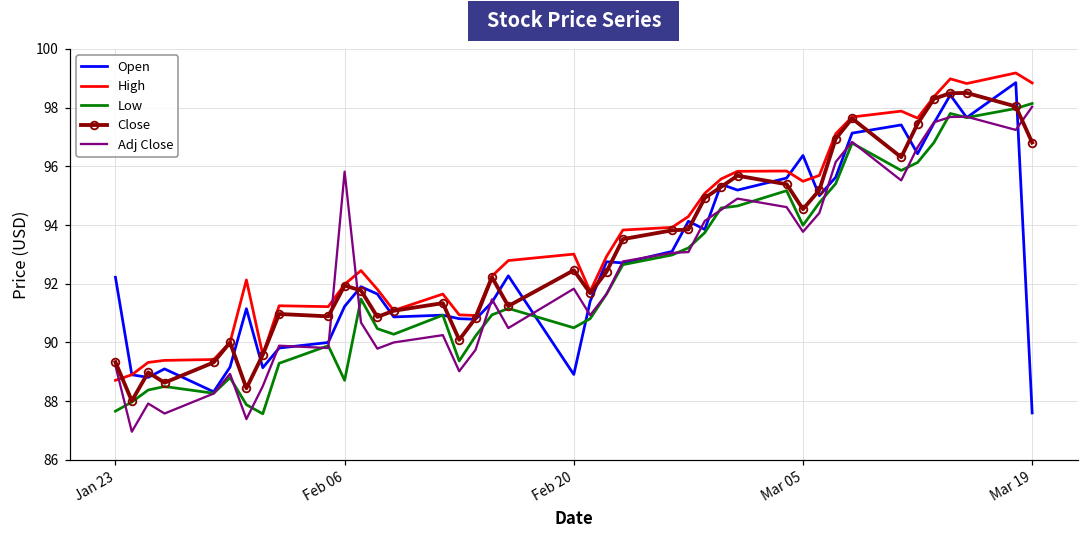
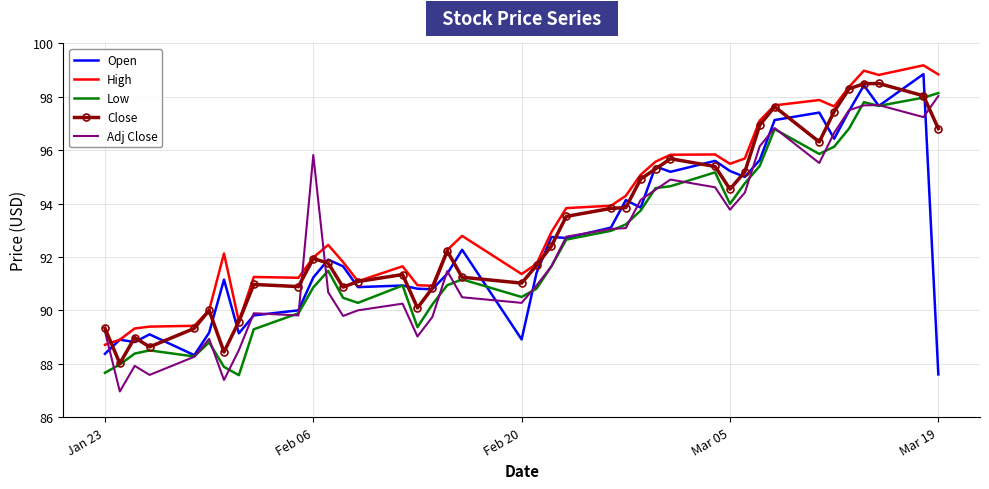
Open, Jan 23: 92.2 -> 88.4
Low, Feb 06: 88.7 -> 90.9
High, Feb 20: 93.0 -> 91.4
Close, Feb 20: 92.5 -> 91.0
Adj Close, Feb 20: 91.8 -> 90.3
Open, Mar 05: 96.4 -> 95.2
